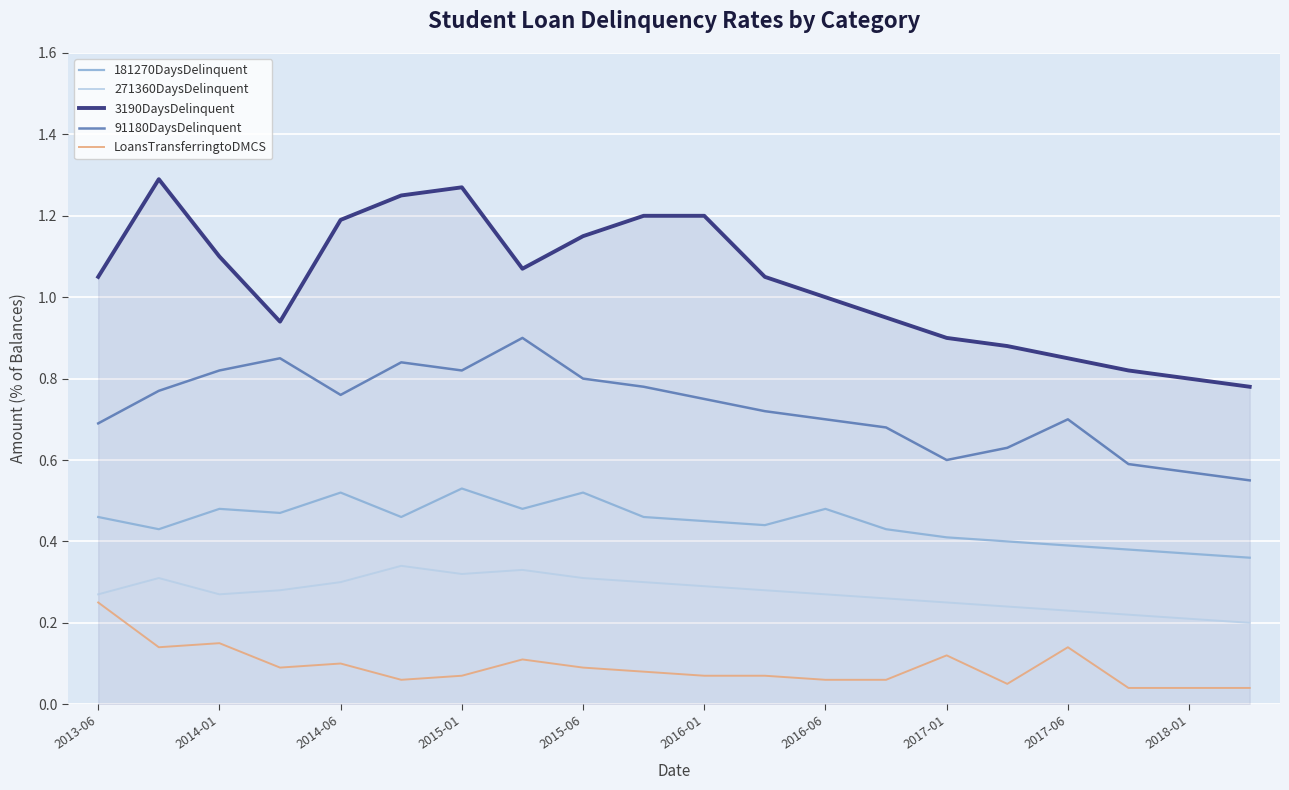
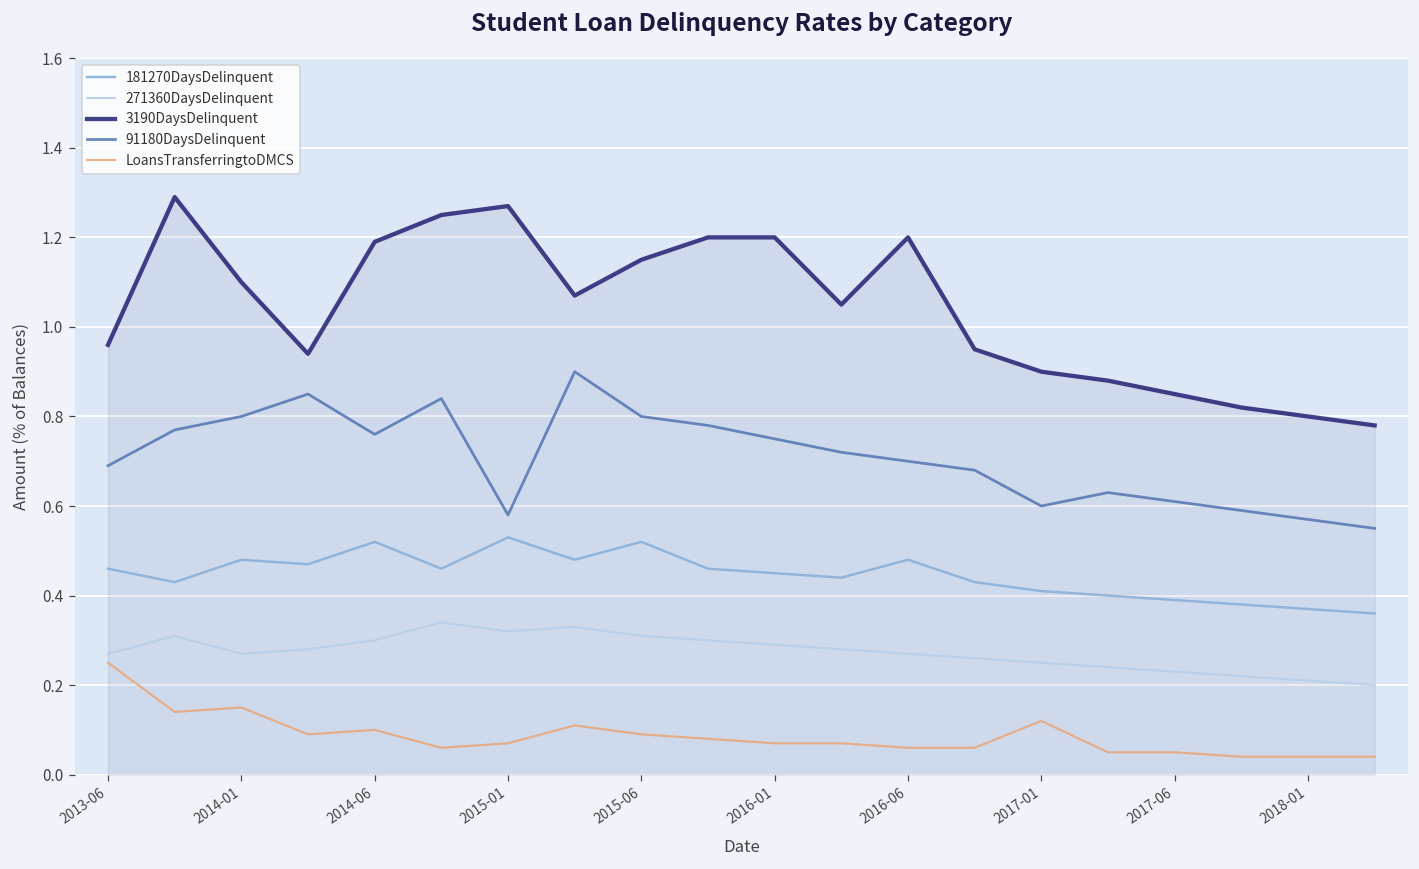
3190DaysDelinquent, 2013-06: 1.05 -> 0.96
91180DaysDelinquent, 2014-01: 0.82 -> 0.80
91180DaysDelinquent, 2015-01: 0.82 -> 0.58
3190DaysDelinquent, 2016-06: 1.0 -> 1.2
91180DaysDelinquent, 2017-06: 0.70 -> 0.61
LoansTransferringtoDMCS, 2017-06: 0.14 -> 0.05
